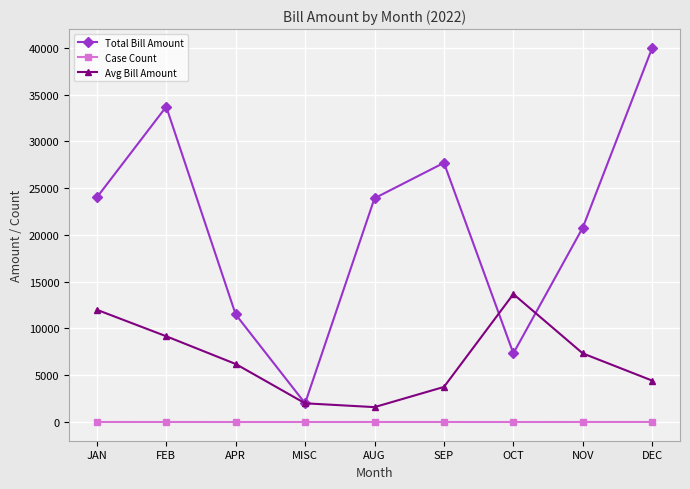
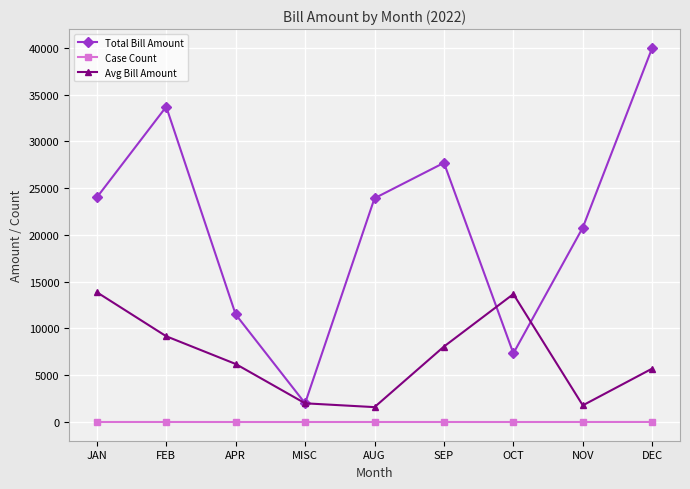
Avg Bill Amount, JAN: 12000 -> 14000
Avg Bill Amount, SEP: 4000 -> 8000
Avg Bill Amount, NOV: 7000 -> 2000
Avg Bill Amount, DEC: 4000 -> 6000
